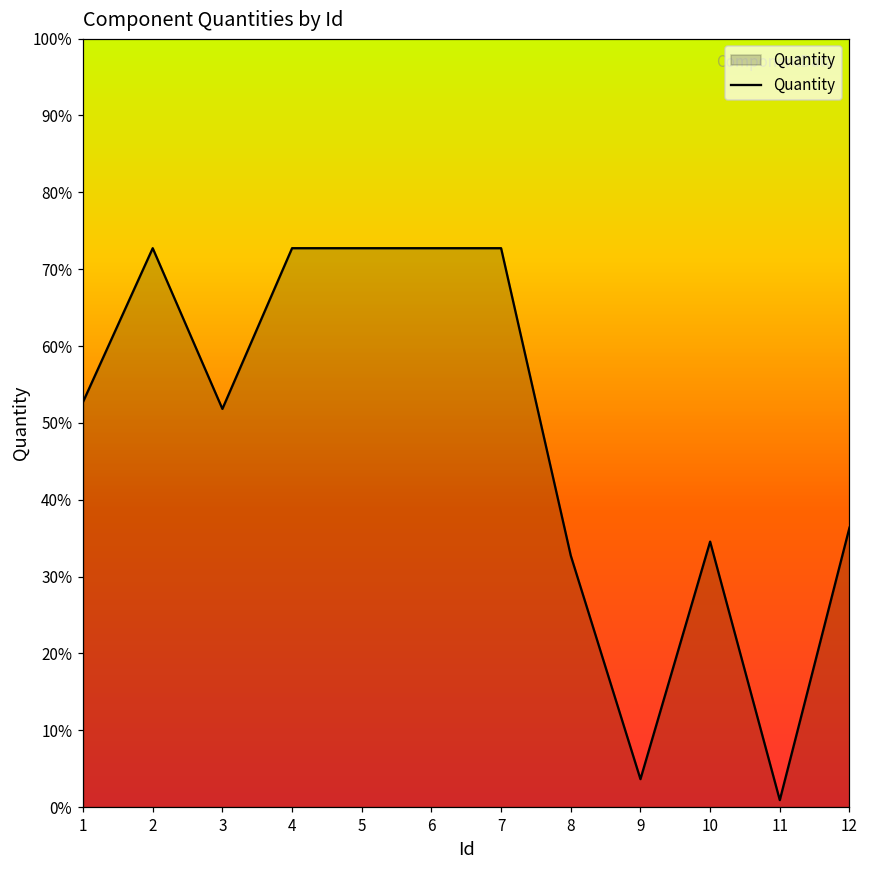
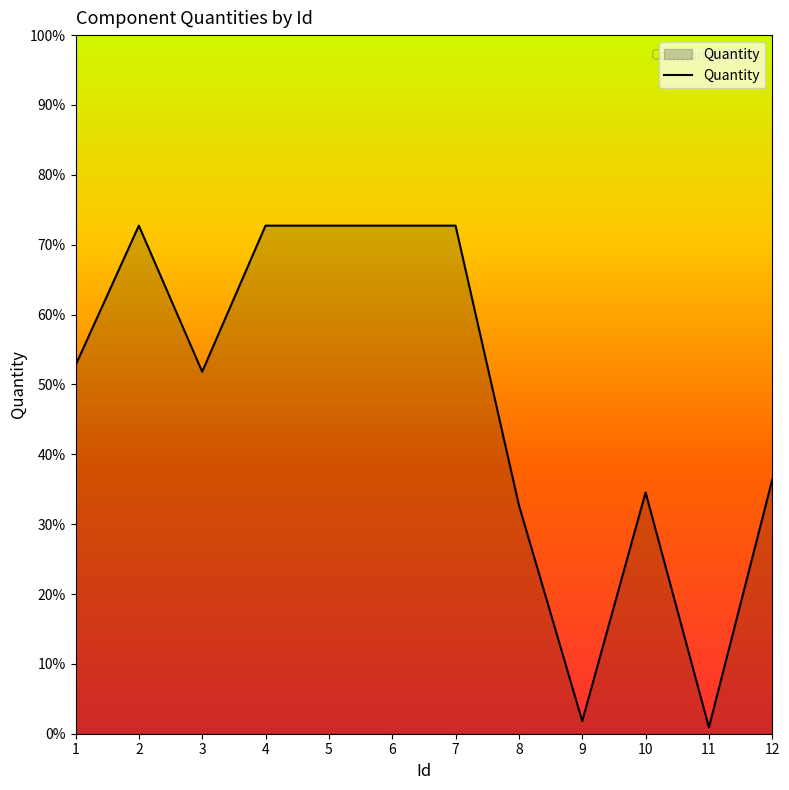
9: 4% -> 2%
